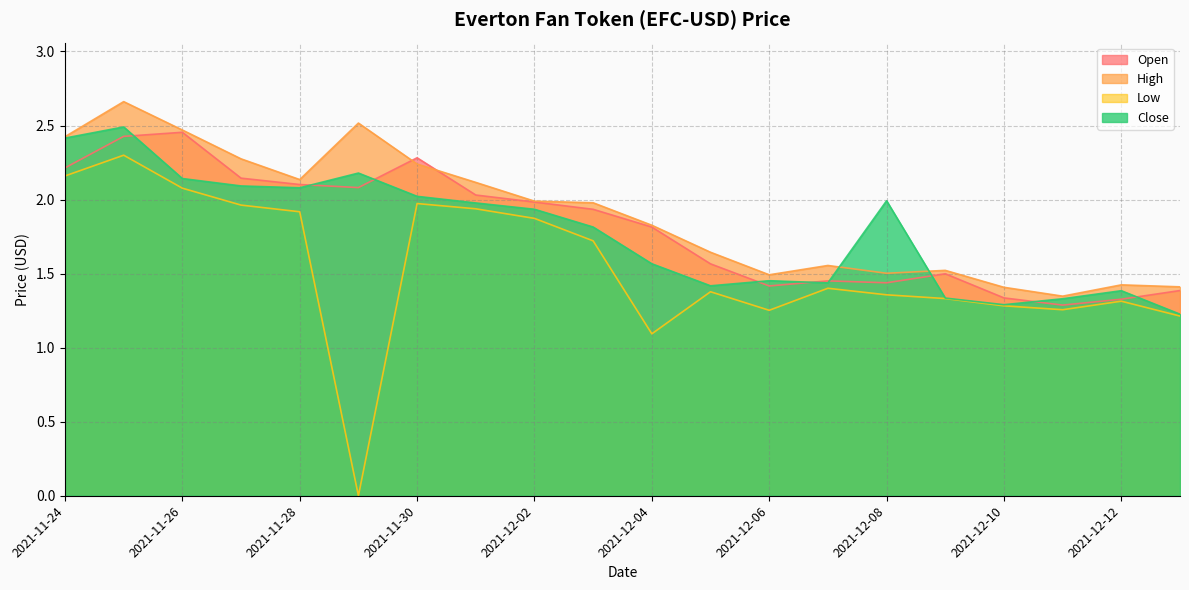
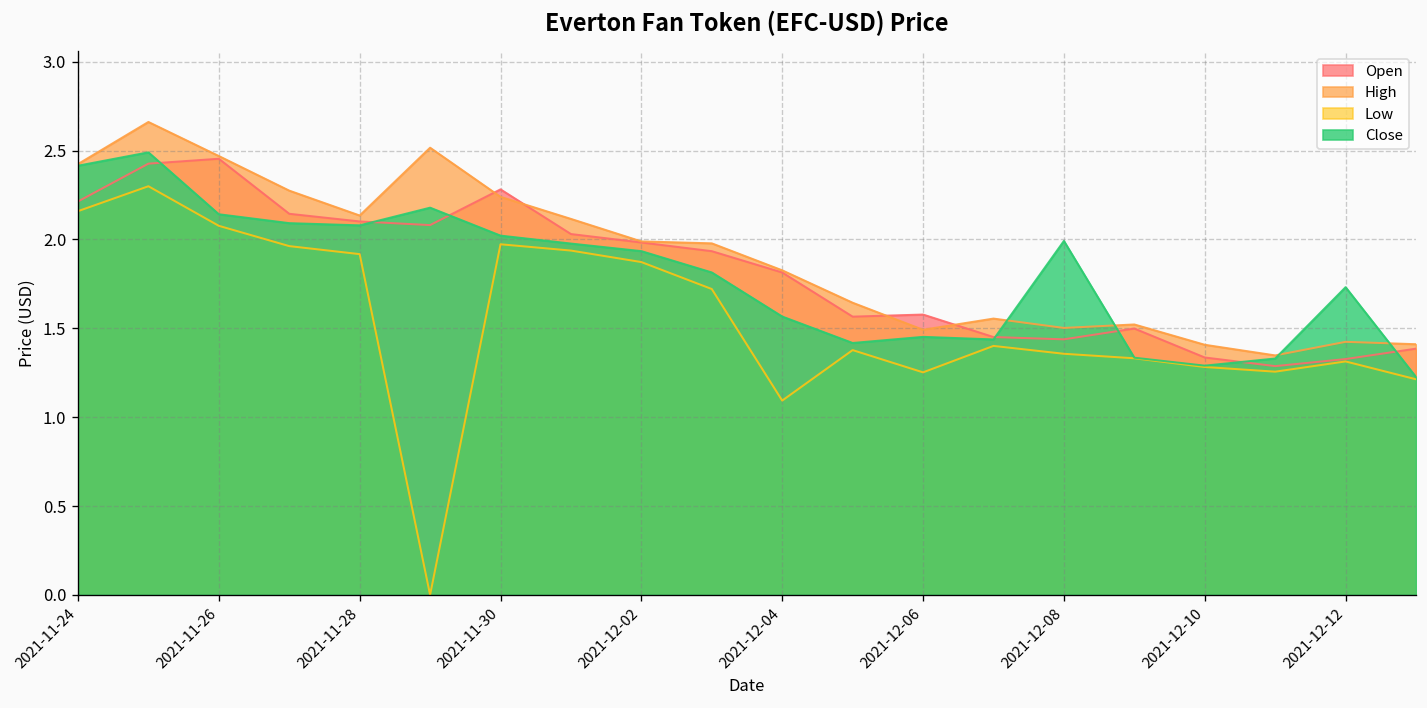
Open, 2021-12-06: 1.42 -> 1.58
Close, 2021-12-12: 1.38 -> 1.73
